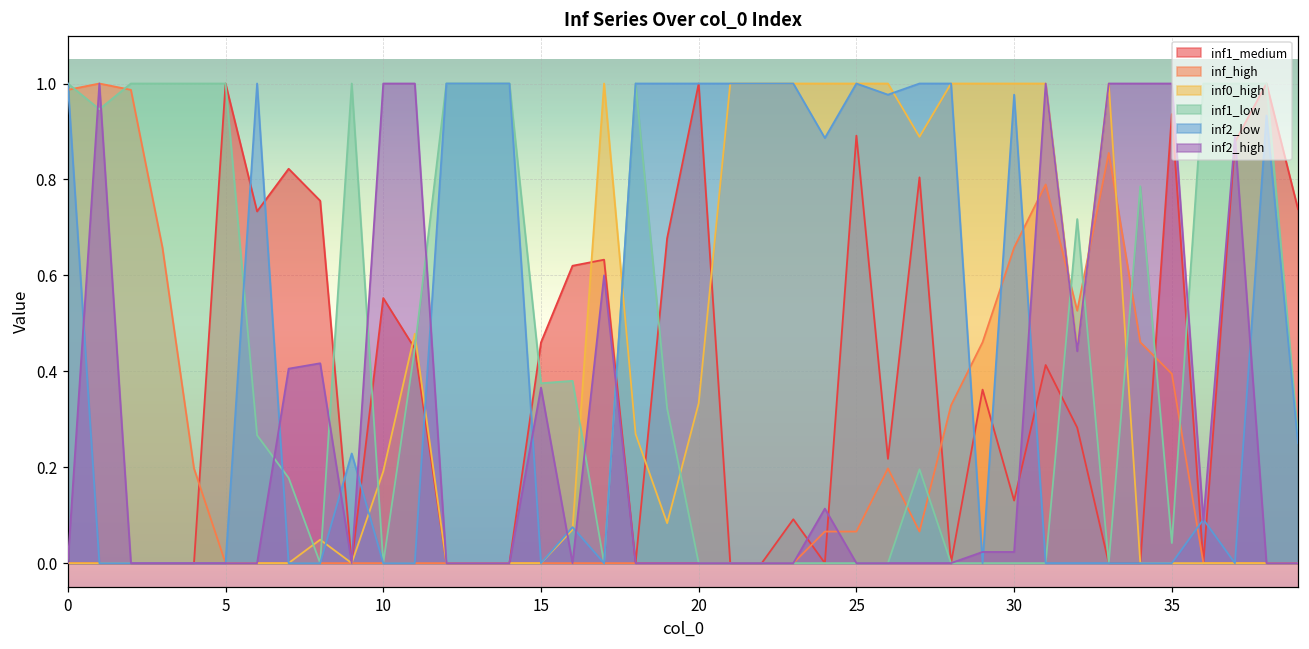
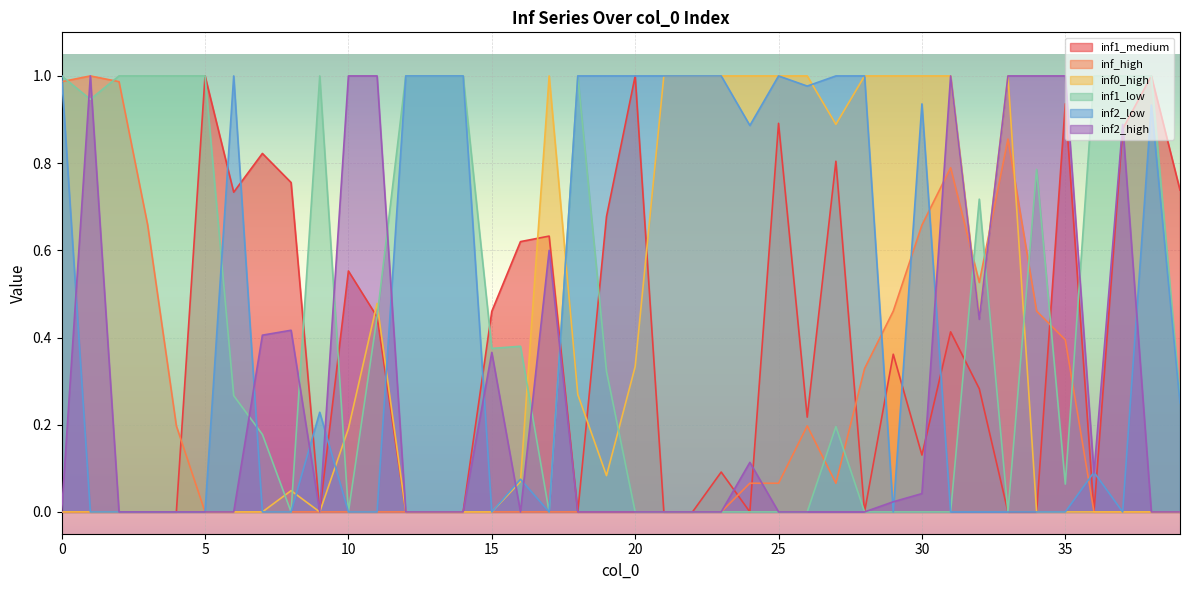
inf2_low, 30: 0.98 -> 0.94
inf2_high, 30: 0.02 -> 0.04
inf1_low, 35: 0.04 -> 0.06
